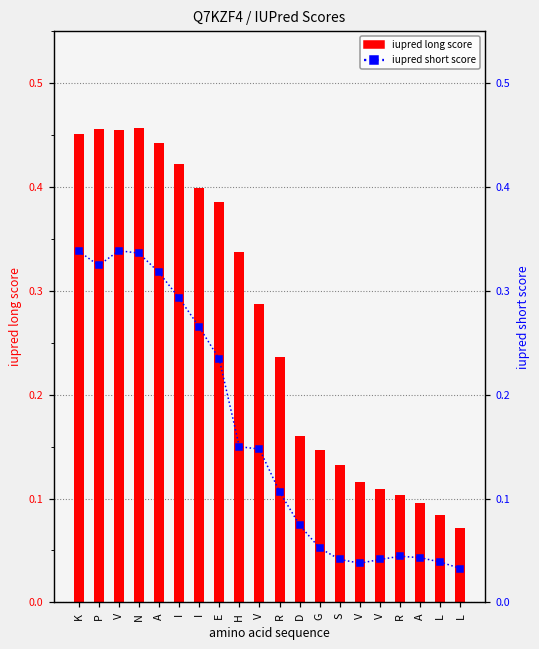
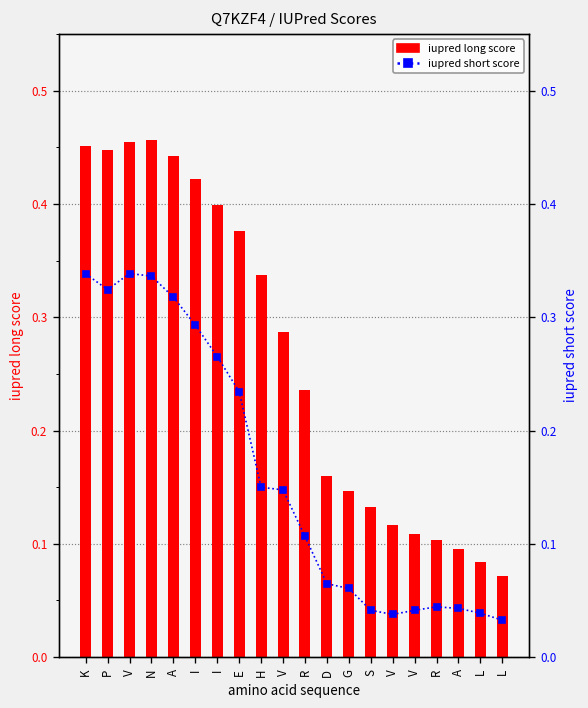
iupred long score, P: 0.46 -> 0.45
iupred long score, E: 0.39 -> 0.38
iupred short score, D: 0.07 -> 0.06
iupred short score, G: 0.05 -> 0.06
